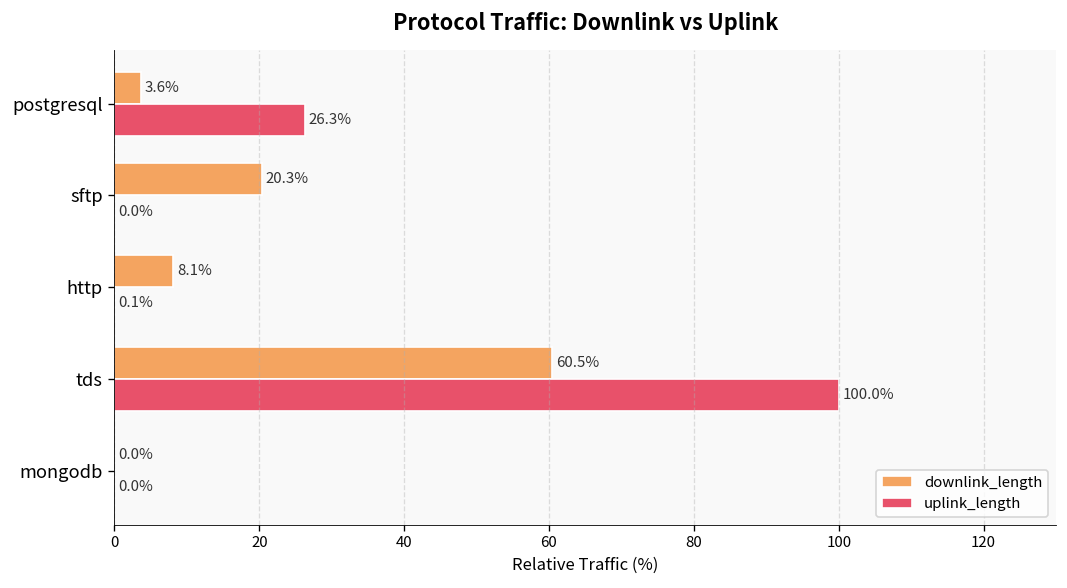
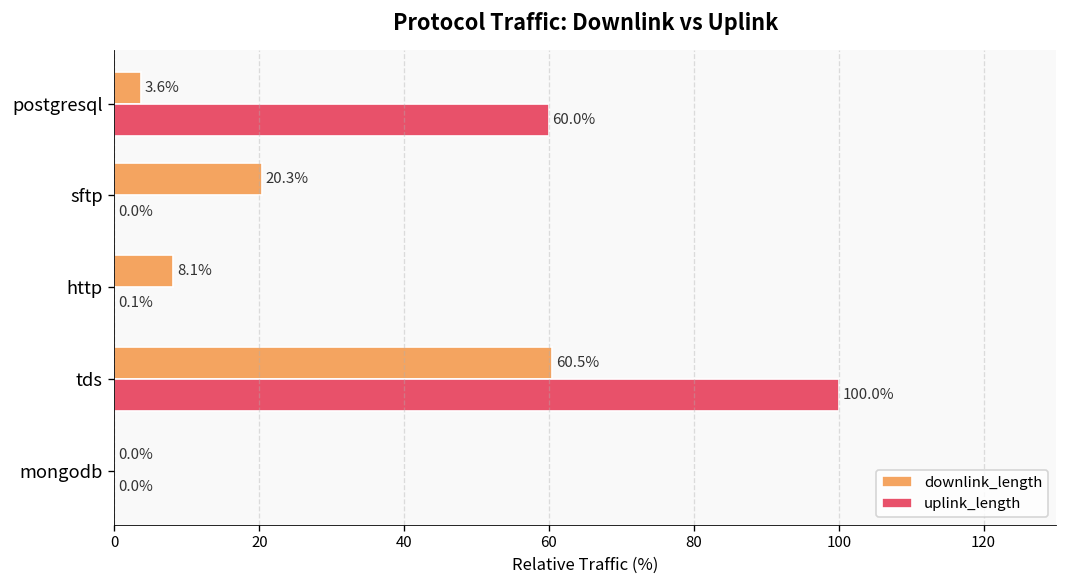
uplink_length, postgresql: 26.3% -> 60.0%
